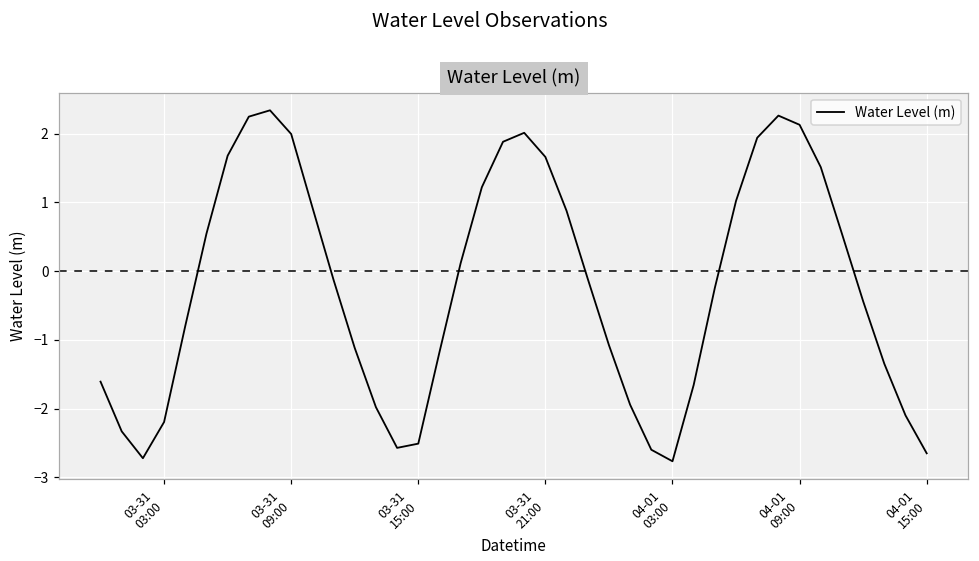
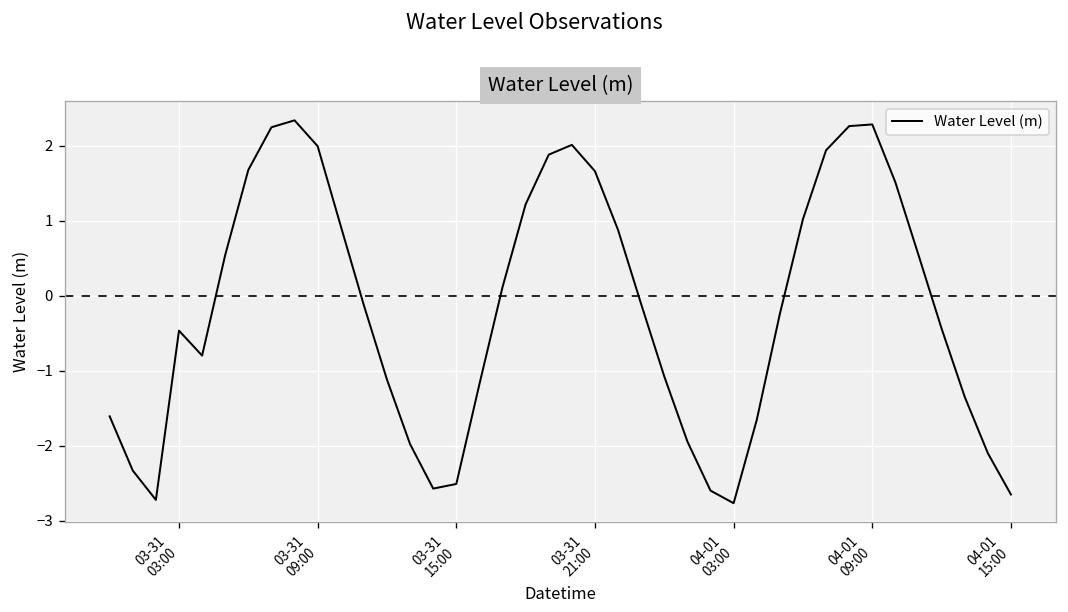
03-31 03:00: -2.2 -> -0.5
04-01 09:00: 2.1 -> 2.3
